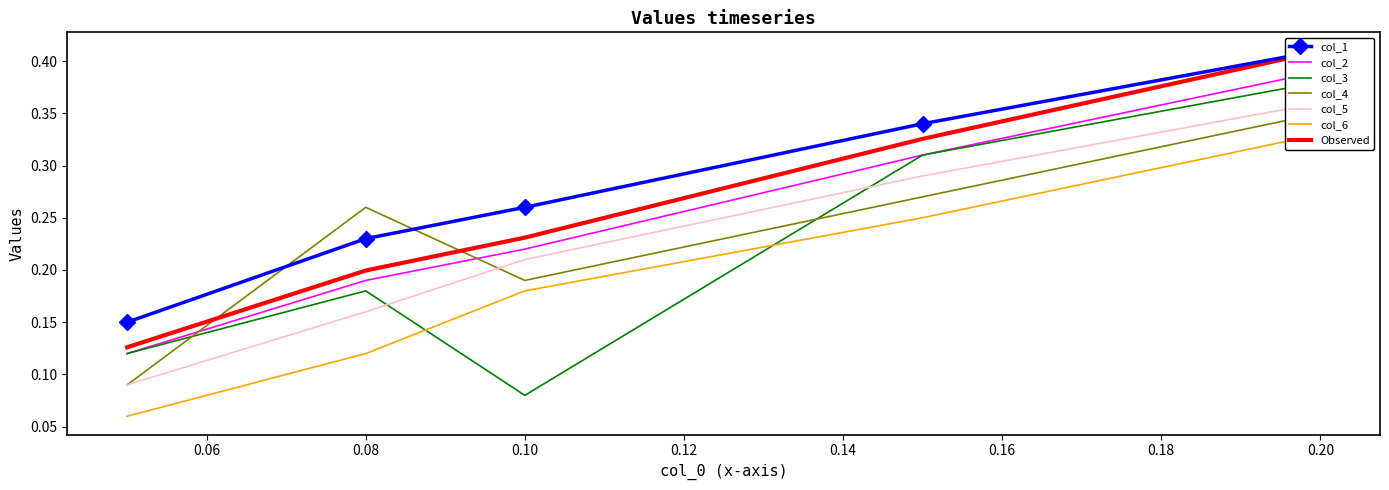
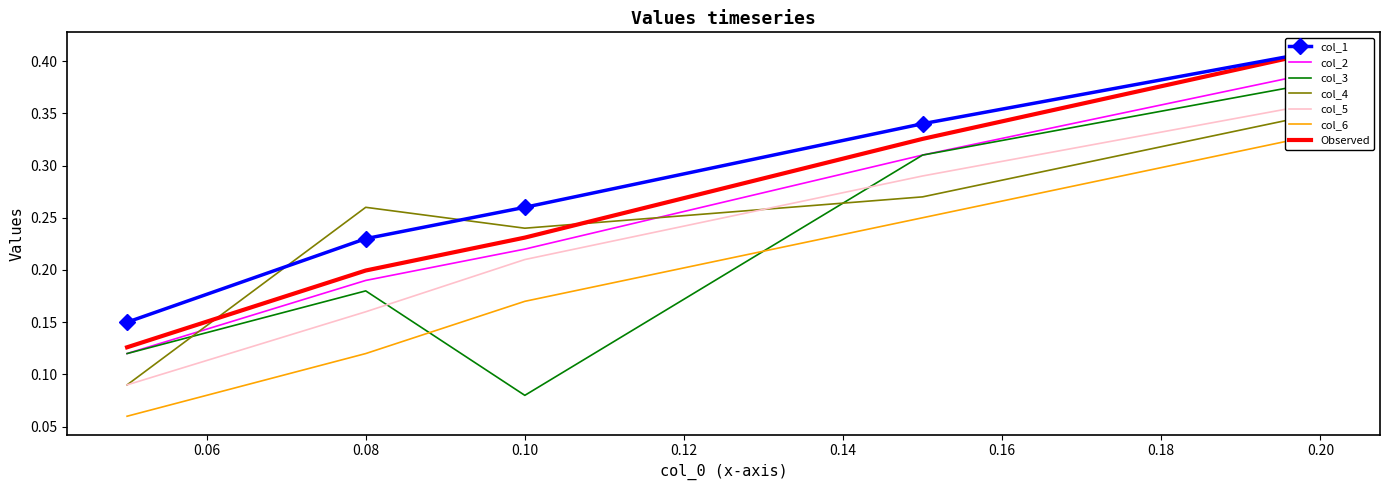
col_4, 0.10: 0.19 -> 0.24
col_6, 0.10: 0.18 -> 0.17
